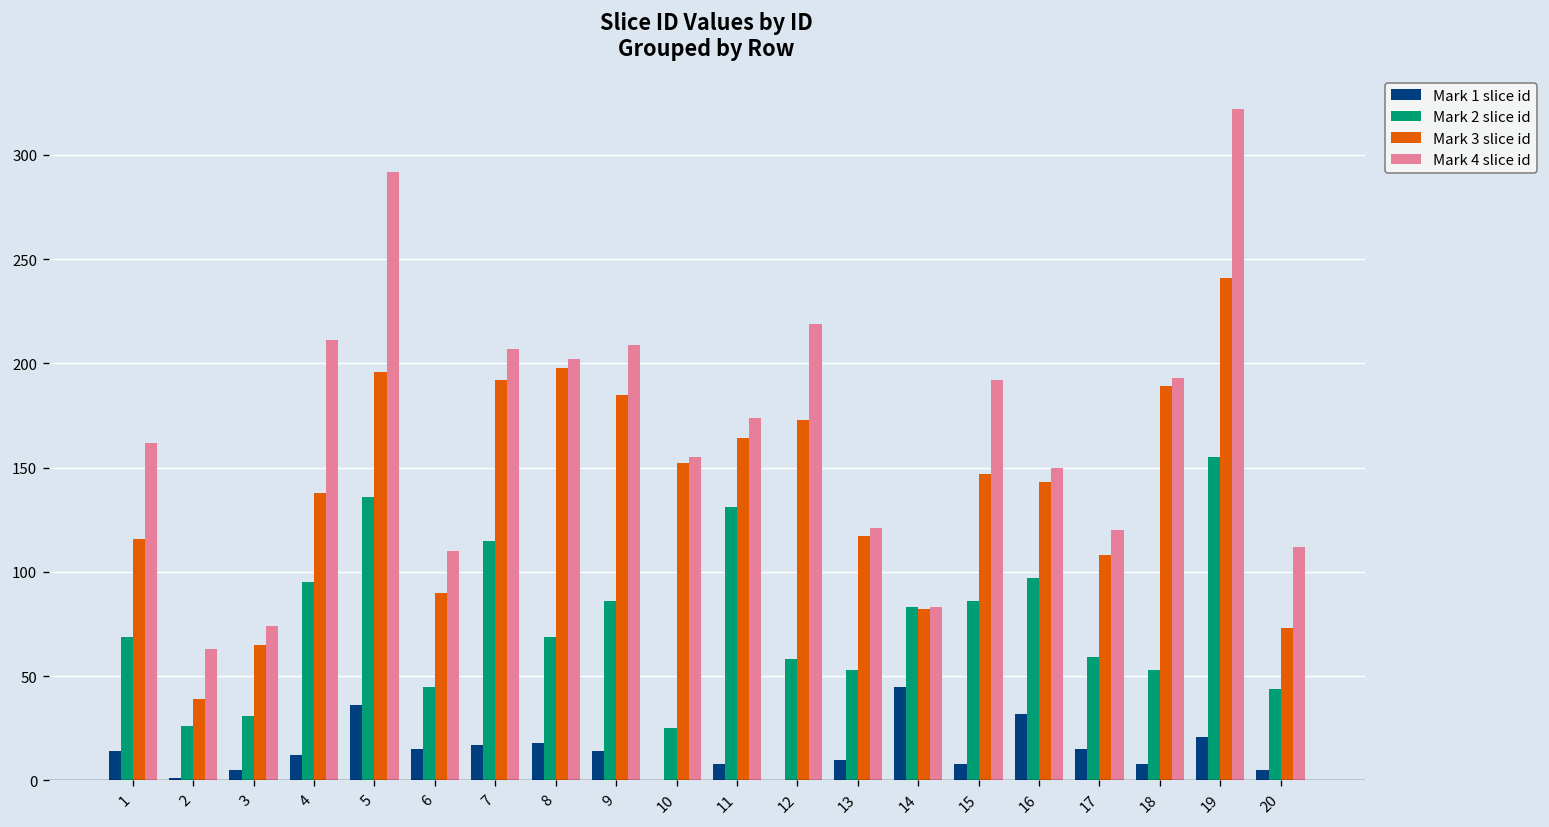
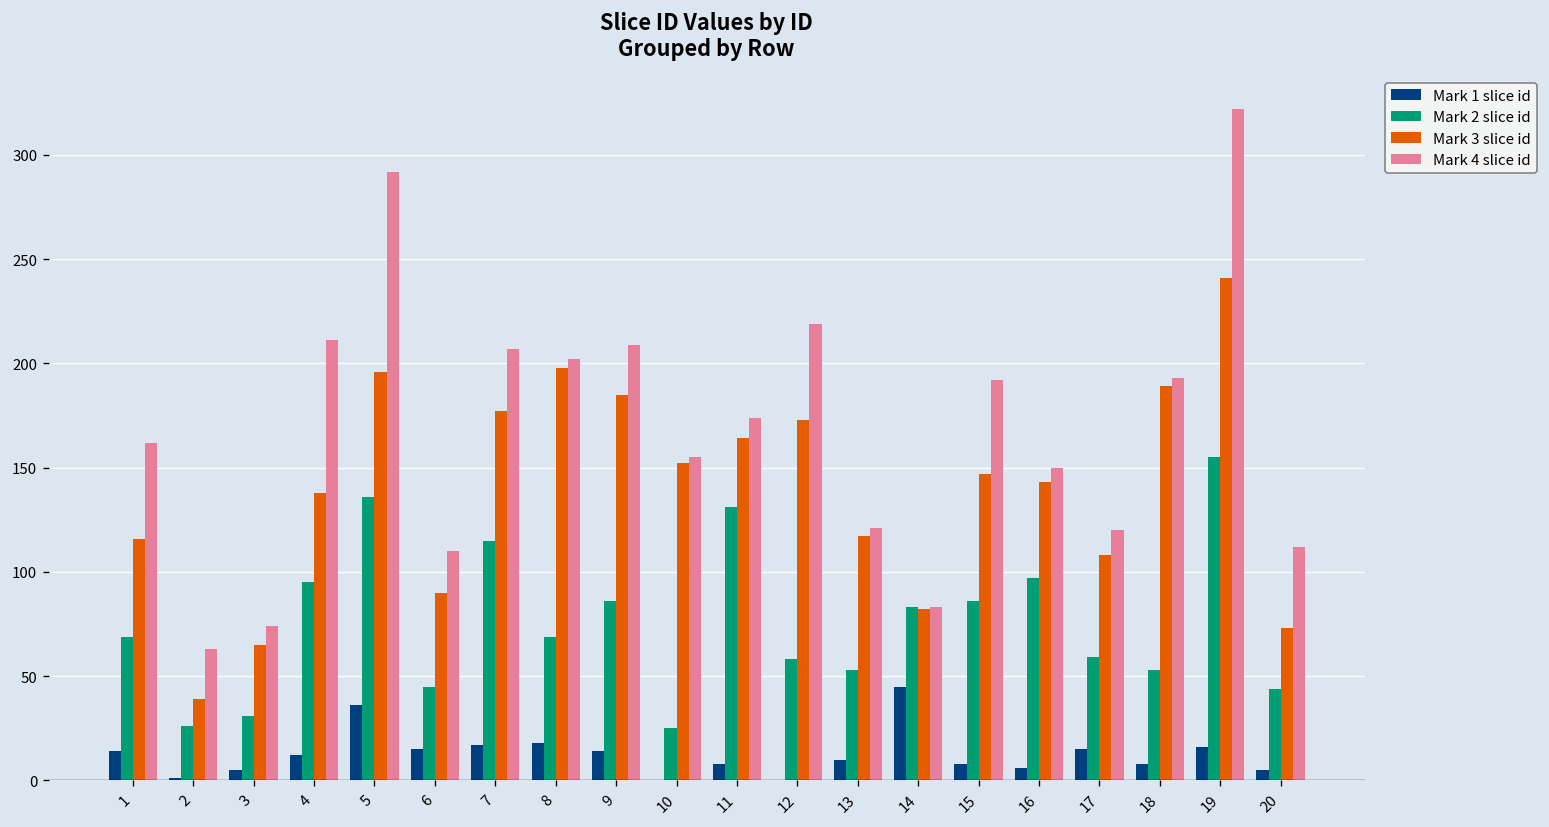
Mark 3 slice id, 7: 192 -> 177
Mark 1 slice id, 16: 32 -> 6
Mark 1 slice id, 19: 21 -> 16
